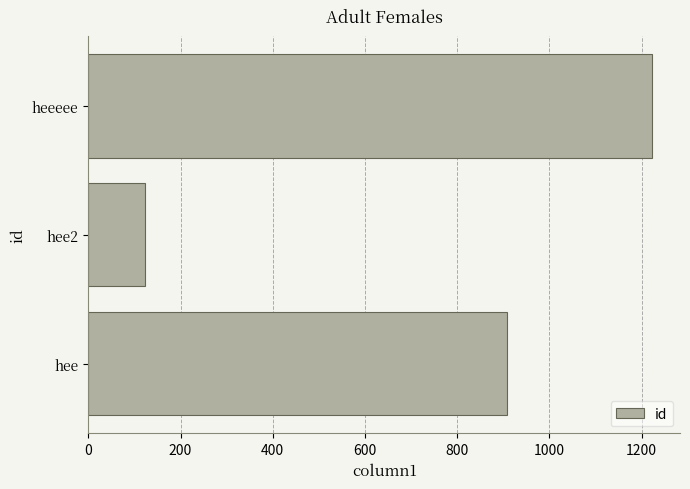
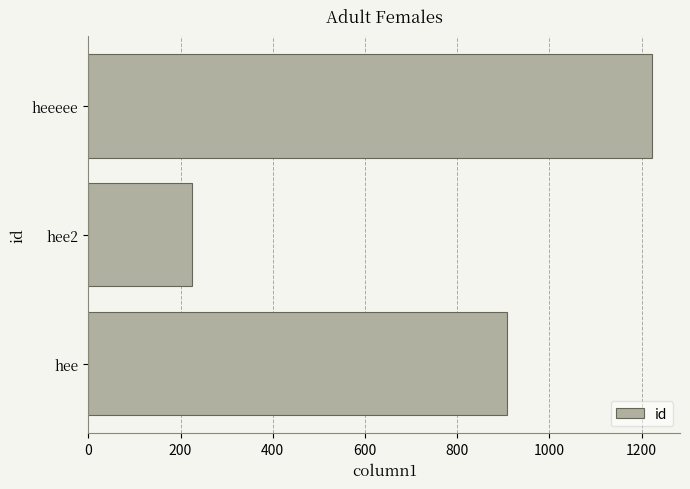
hee2: 120 -> 230
